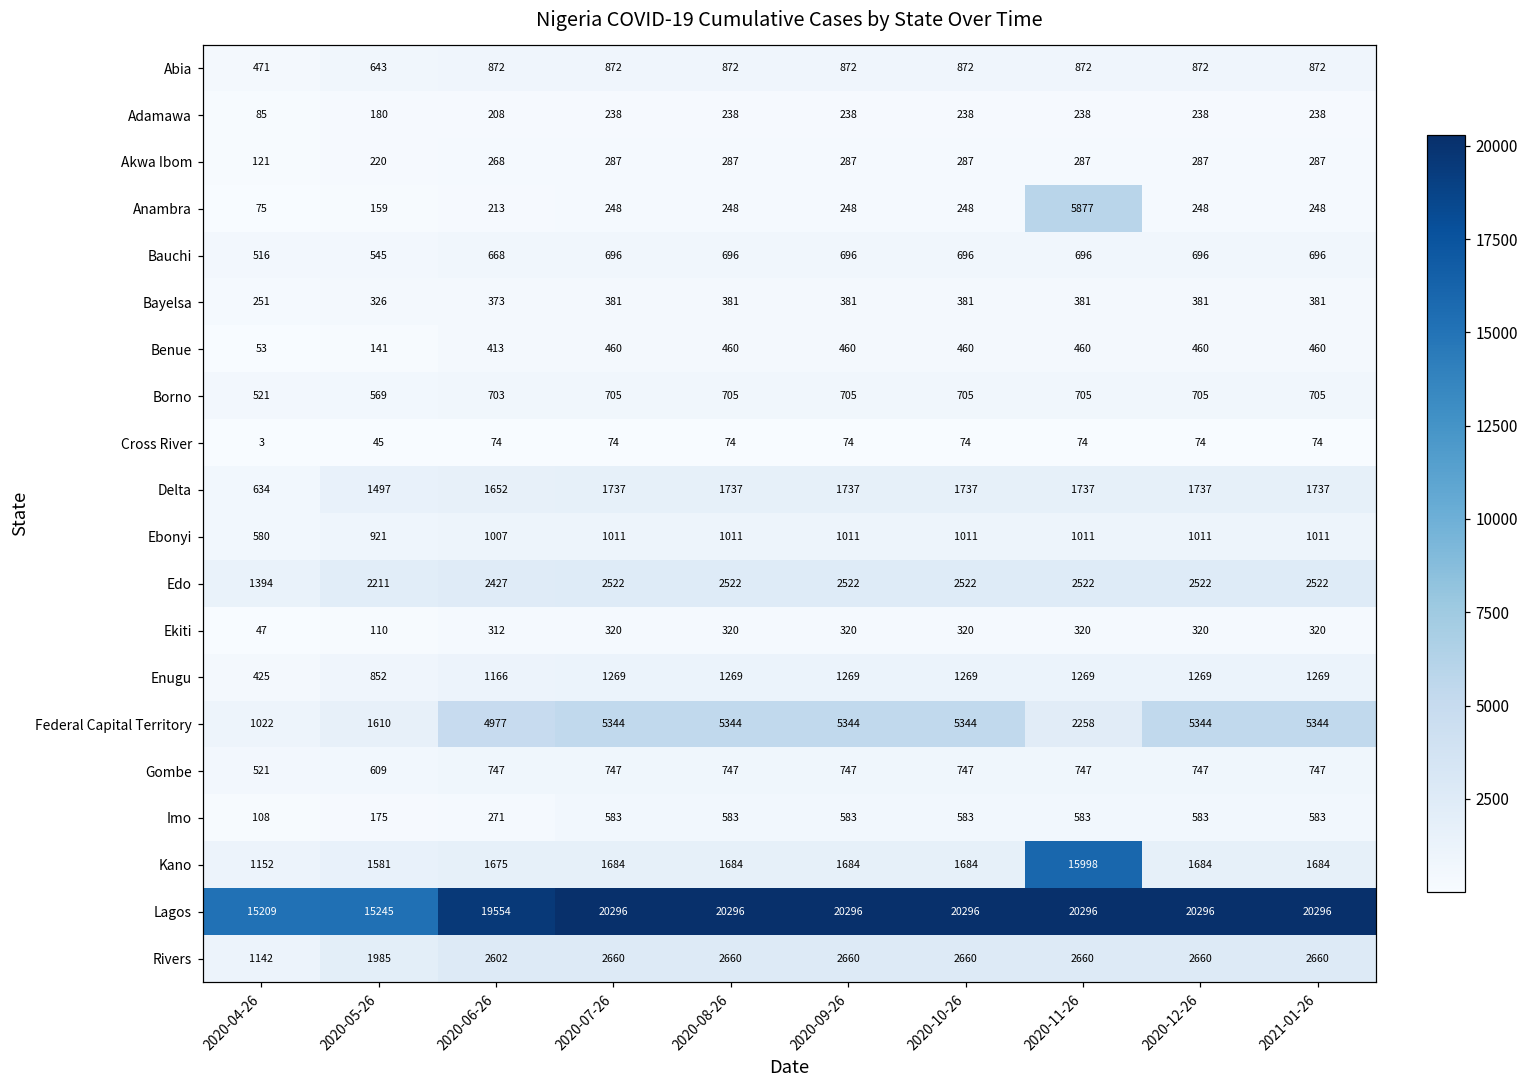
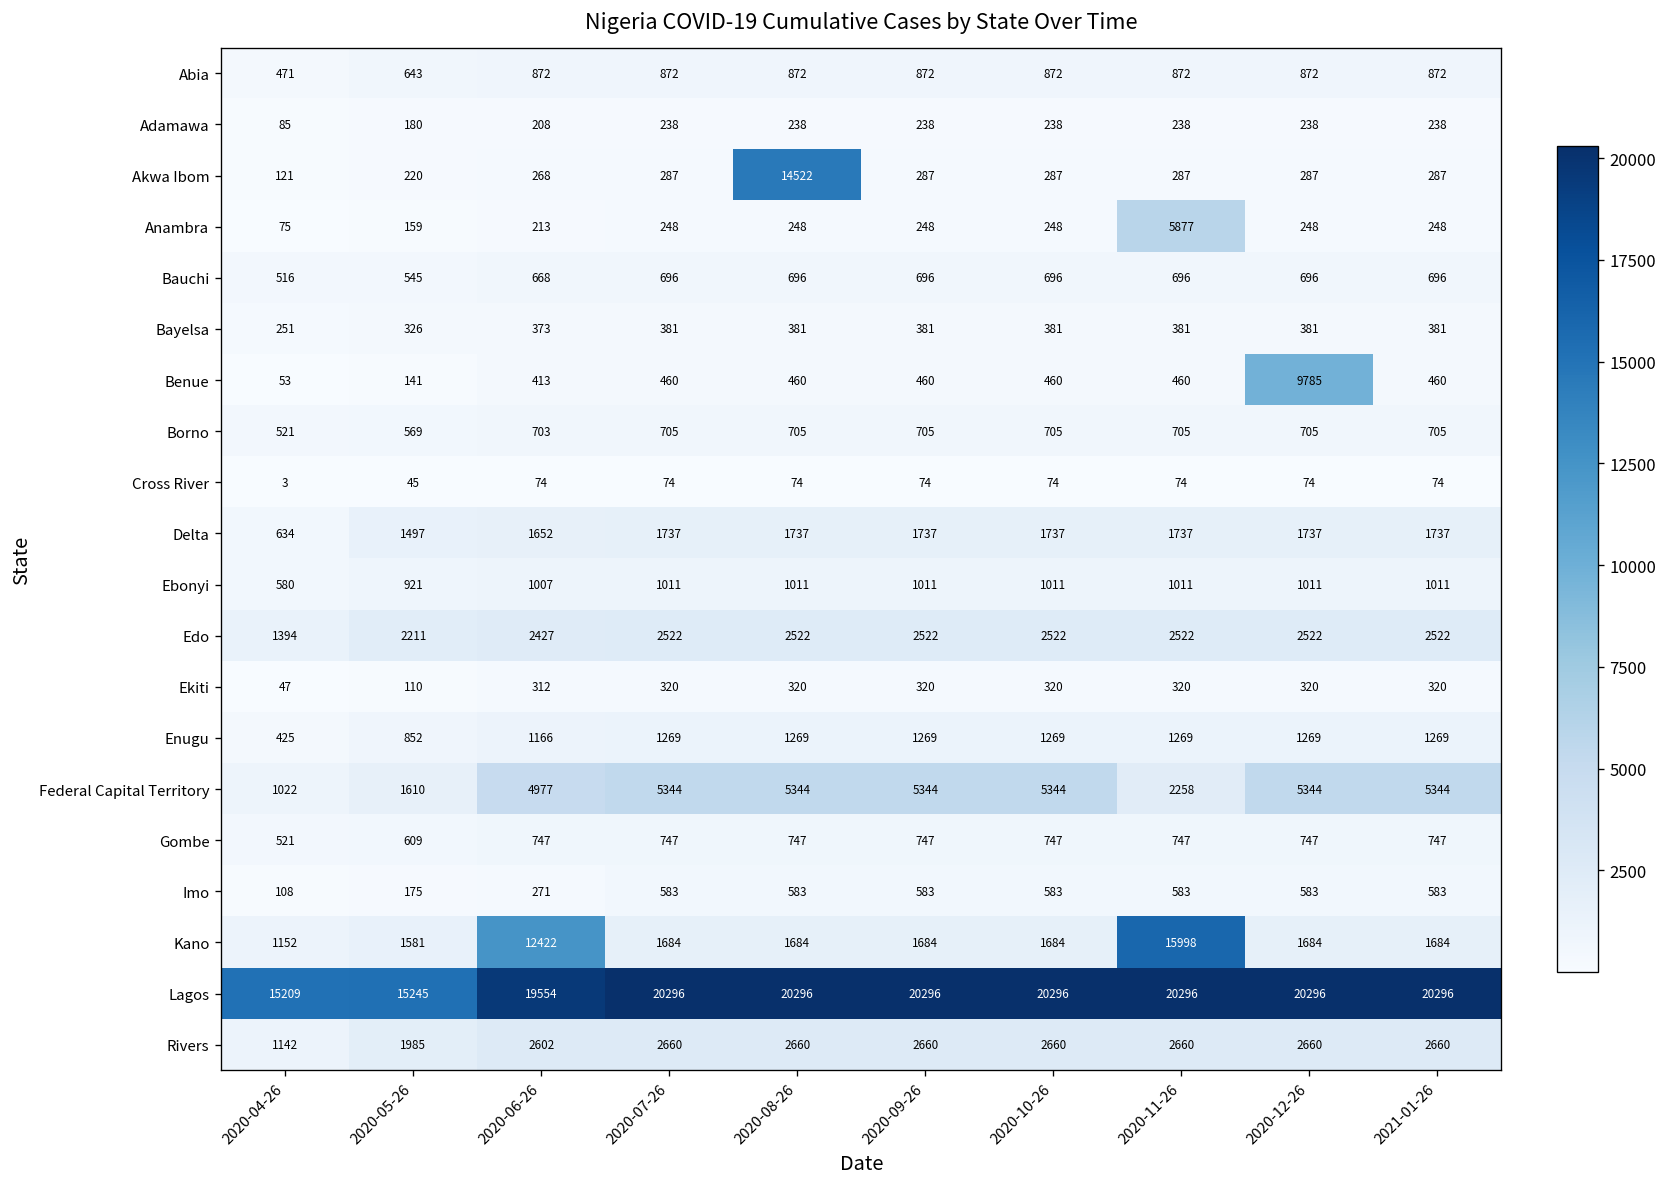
Akwa Ibom, 2020-08-26: 287 -> 14522
Benue, 2020-12-26: 460 -> 9785
Kano, 2020-06-26: 1675 -> 12422
